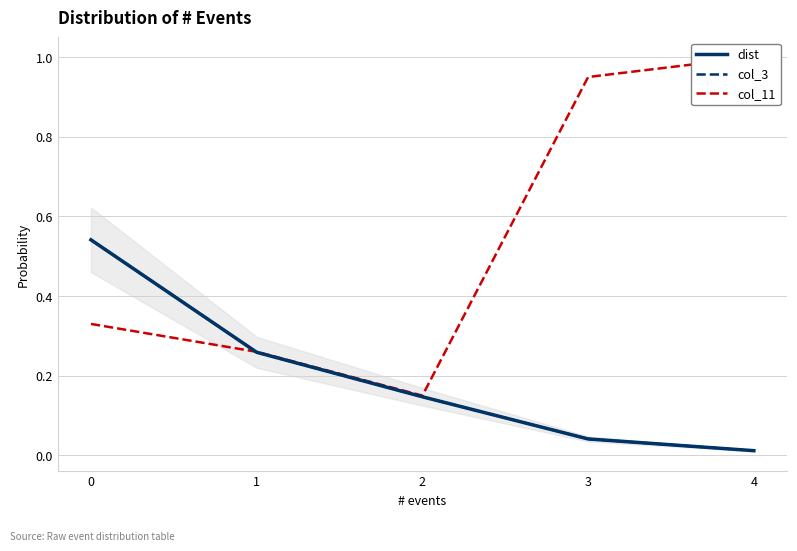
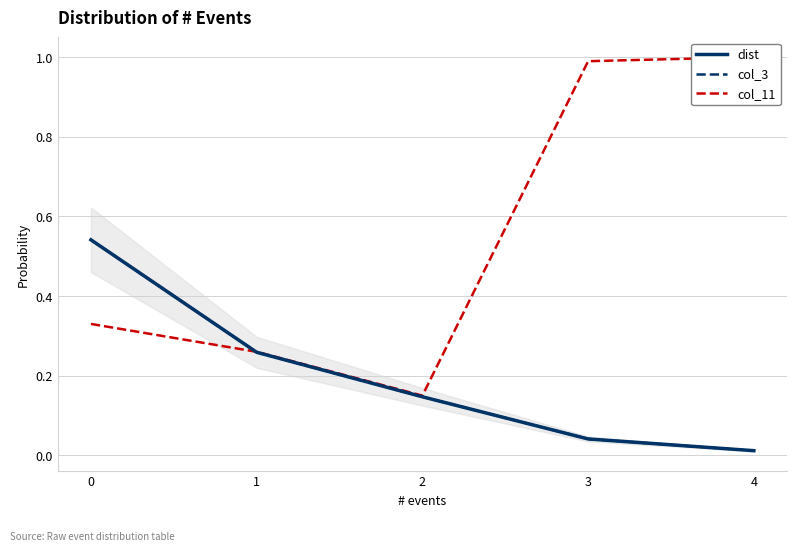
col_11, 3: 0.95 -> 0.99
